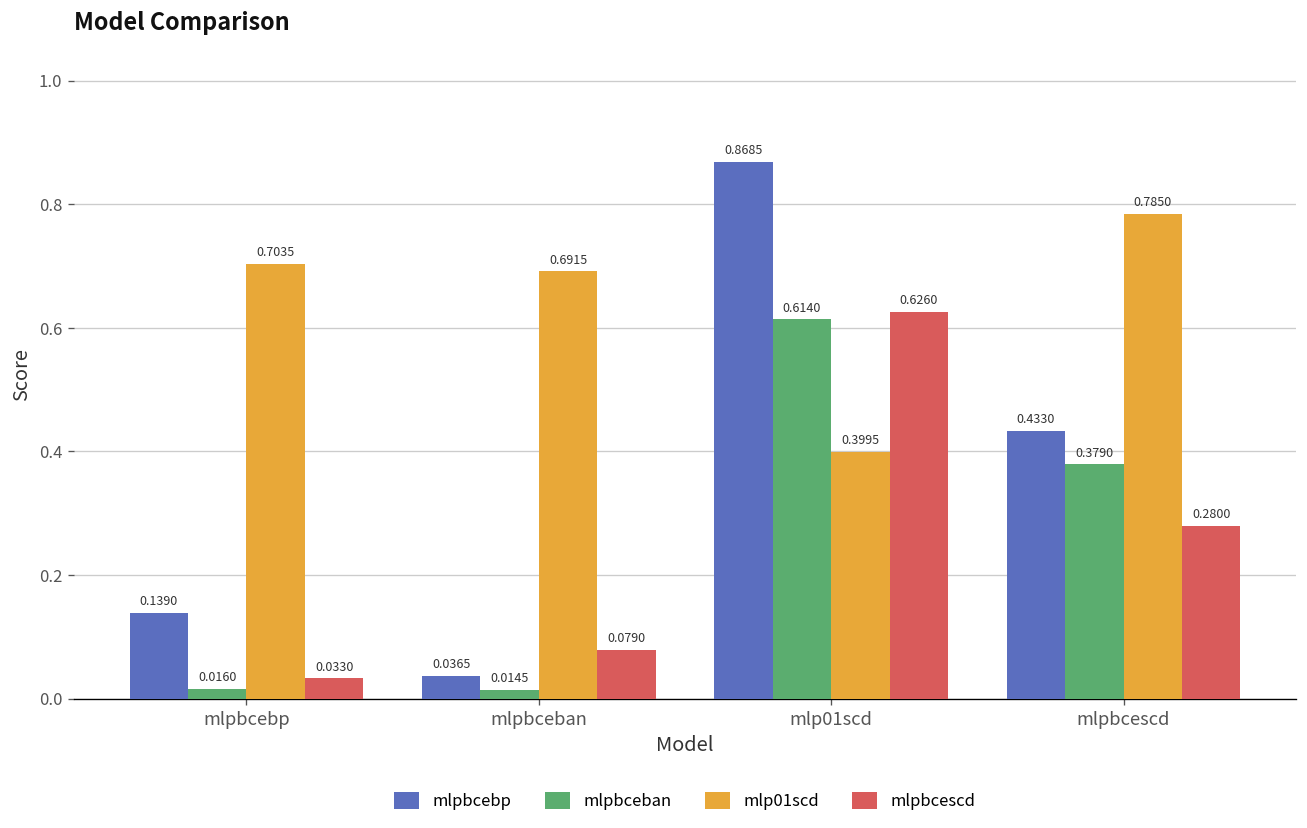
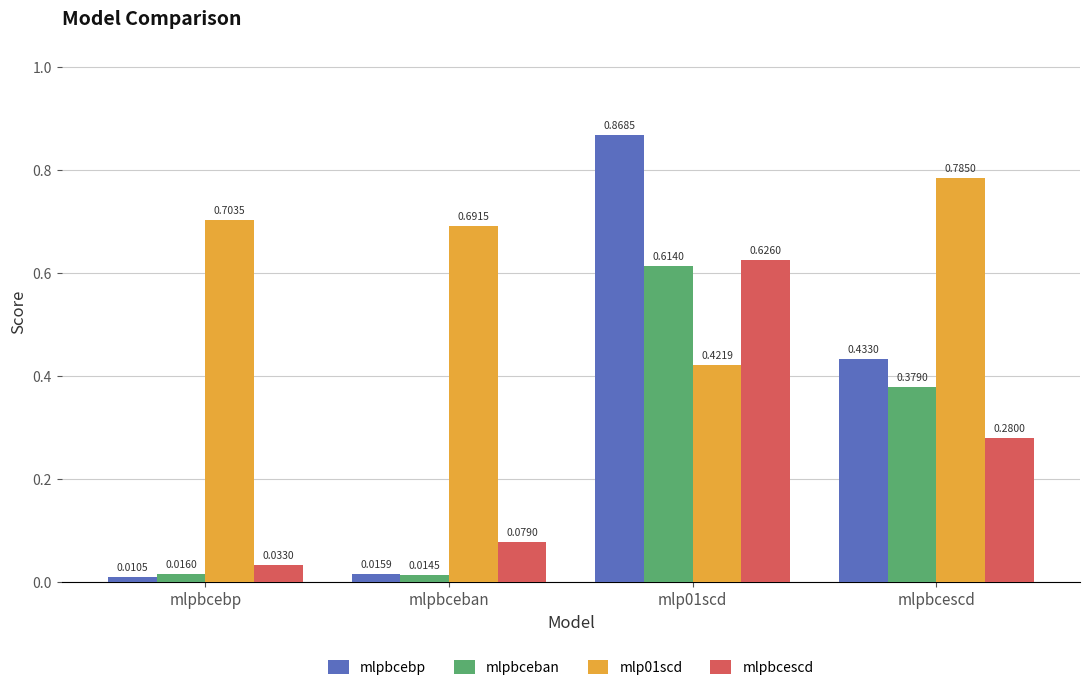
mlpbcebp, mlpbcebp: 0.1390 -> 0.0105
mlpbcebp, mlpbceban: 0.0365 -> 0.0159
mlp01scd, mlp01scd: 0.3995 -> 0.4219
